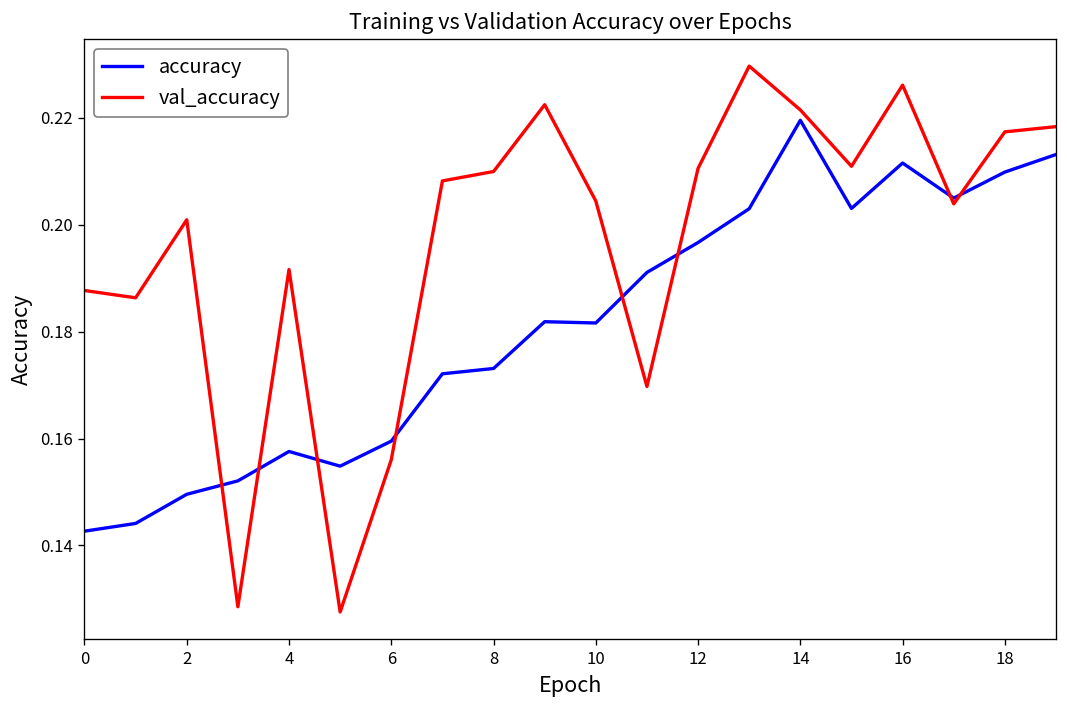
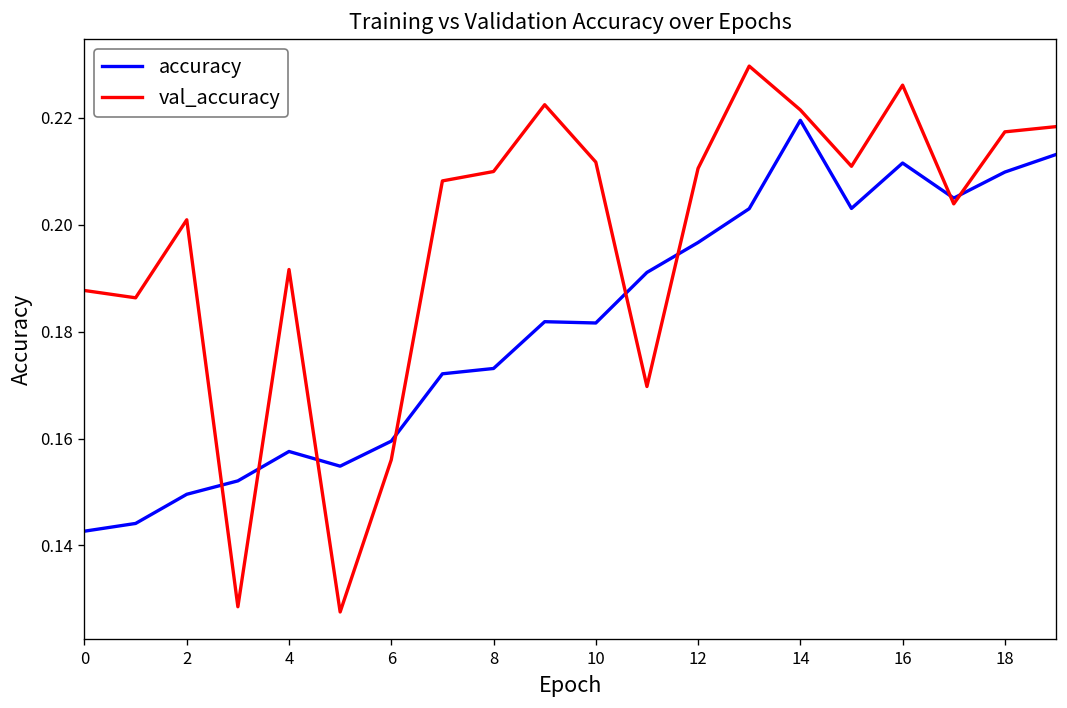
val_accuracy, 10: 0.204 -> 0.212
